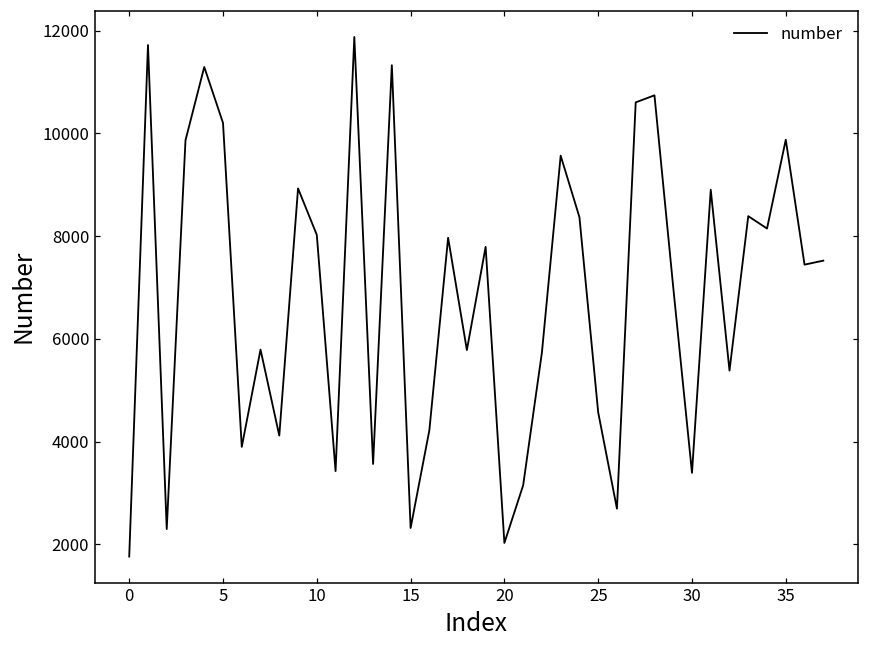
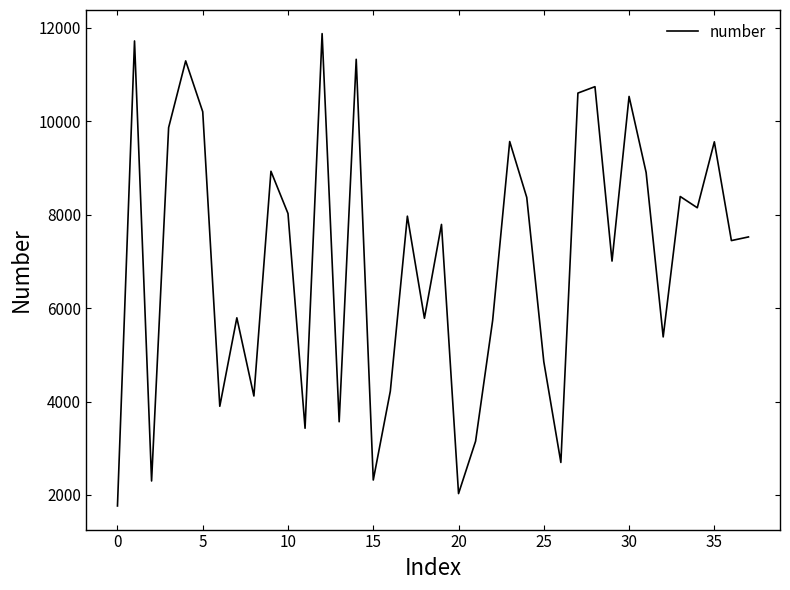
25: 4600 -> 4900
30: 3400 -> 10500
35: 9900 -> 9600
